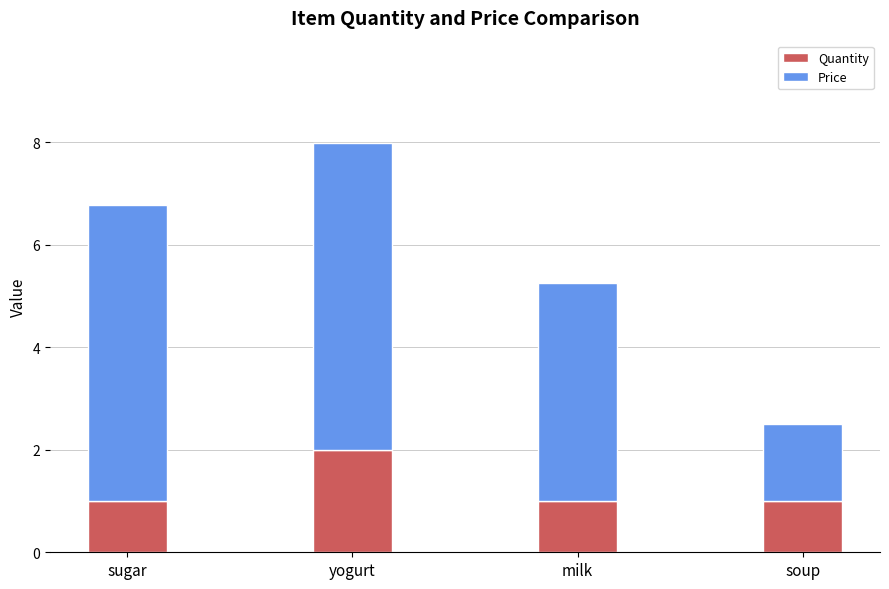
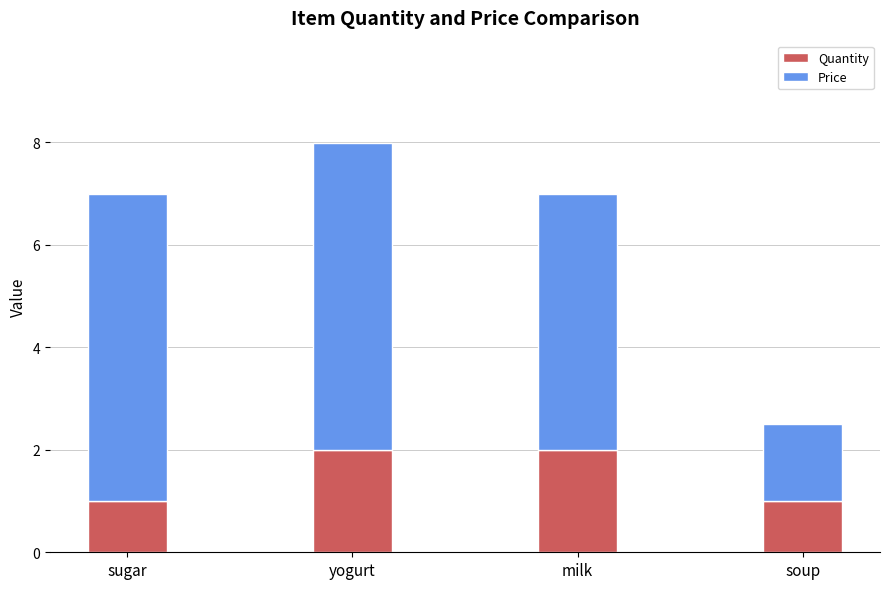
Price, sugar: 5.8 -> 6.0
Quantity, milk: 1 -> 2
Price, milk: 4.3 -> 5.0
